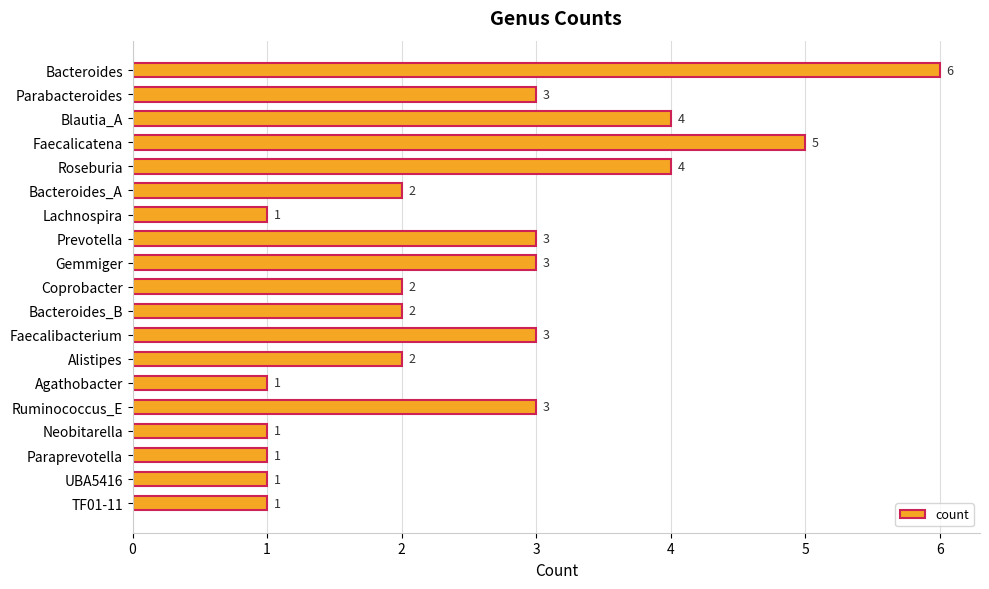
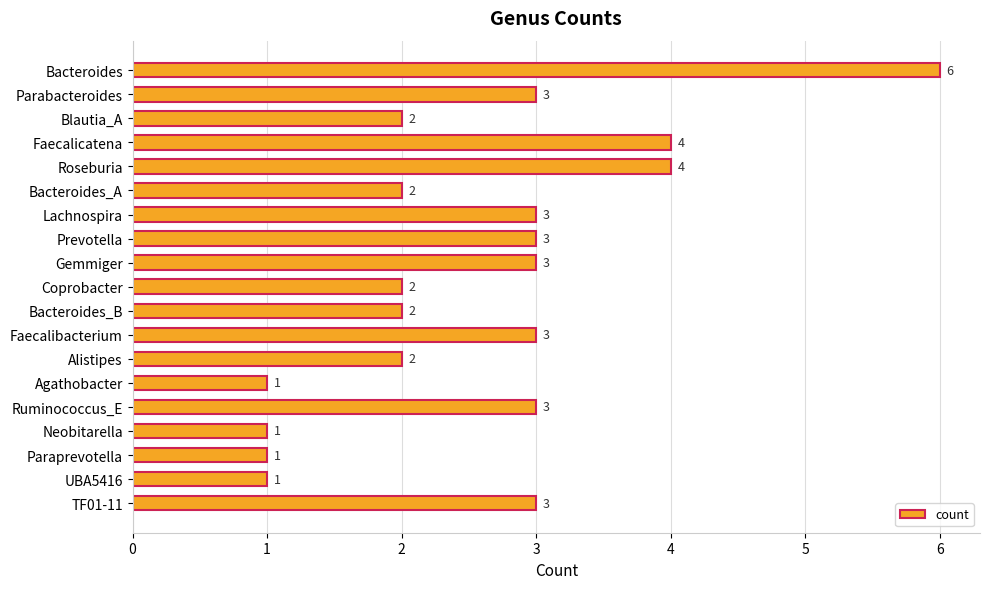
Blautia_A: 4 -> 2
Faecalicatena: 5 -> 4
Lachnospira: 1 -> 3
TF01-11: 1 -> 3
